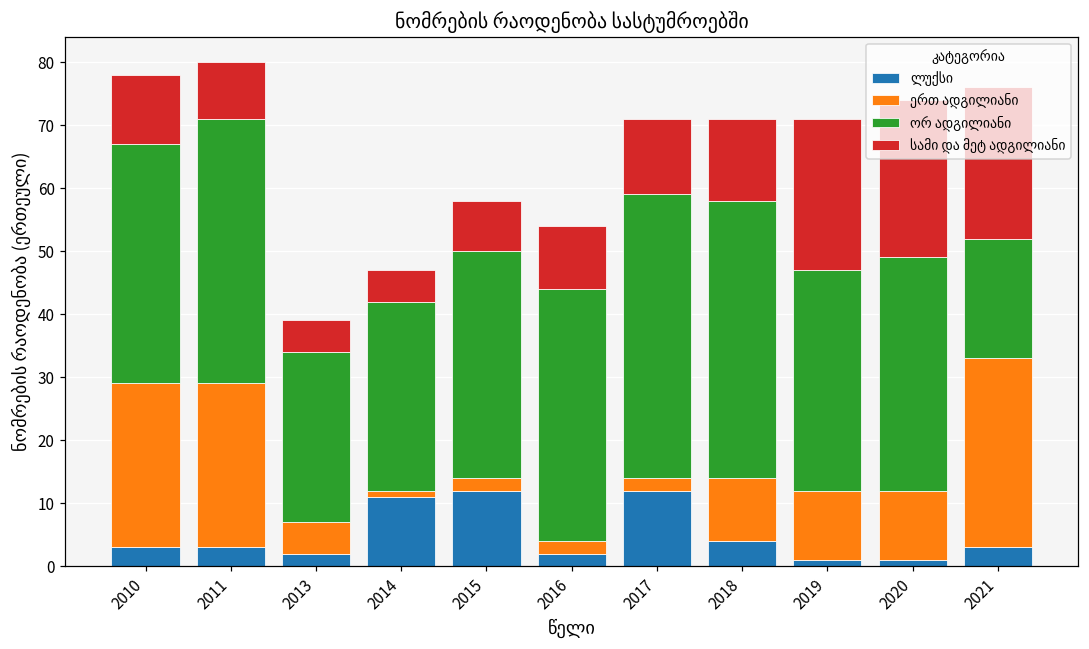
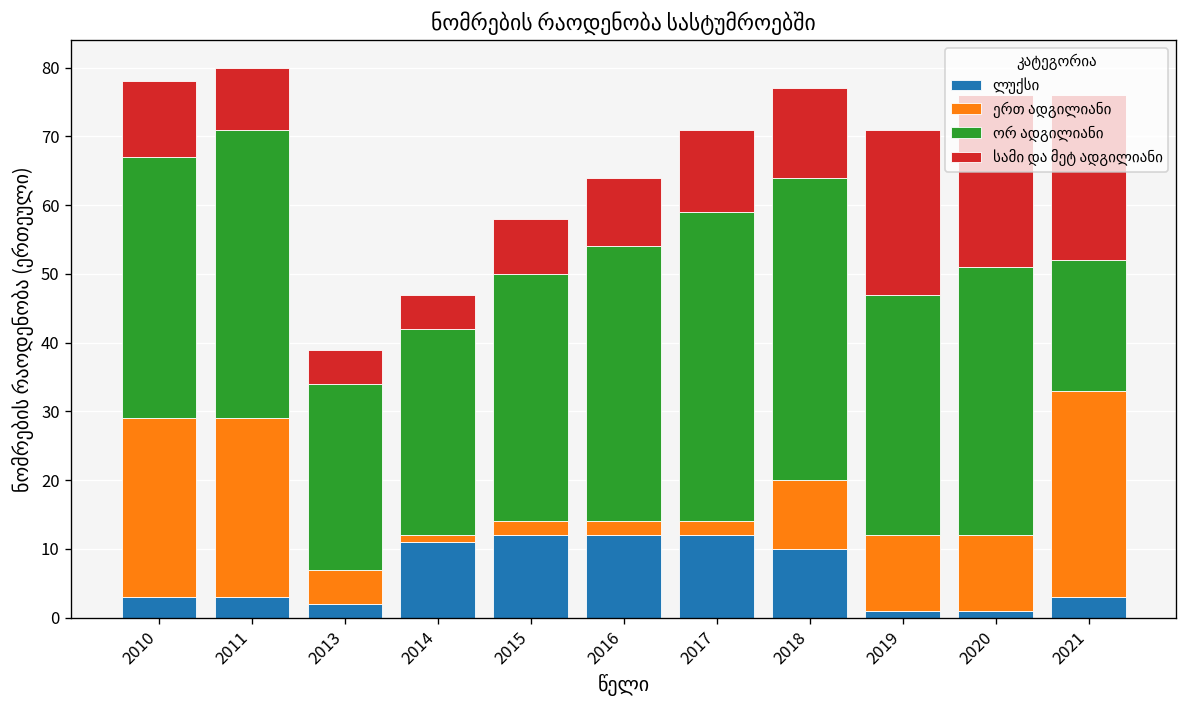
ლუქსი, 2016: 2 -> 12
ლუქსი, 2018: 4 -> 10
ორ ადგილიანი, 2020: 37 -> 39
